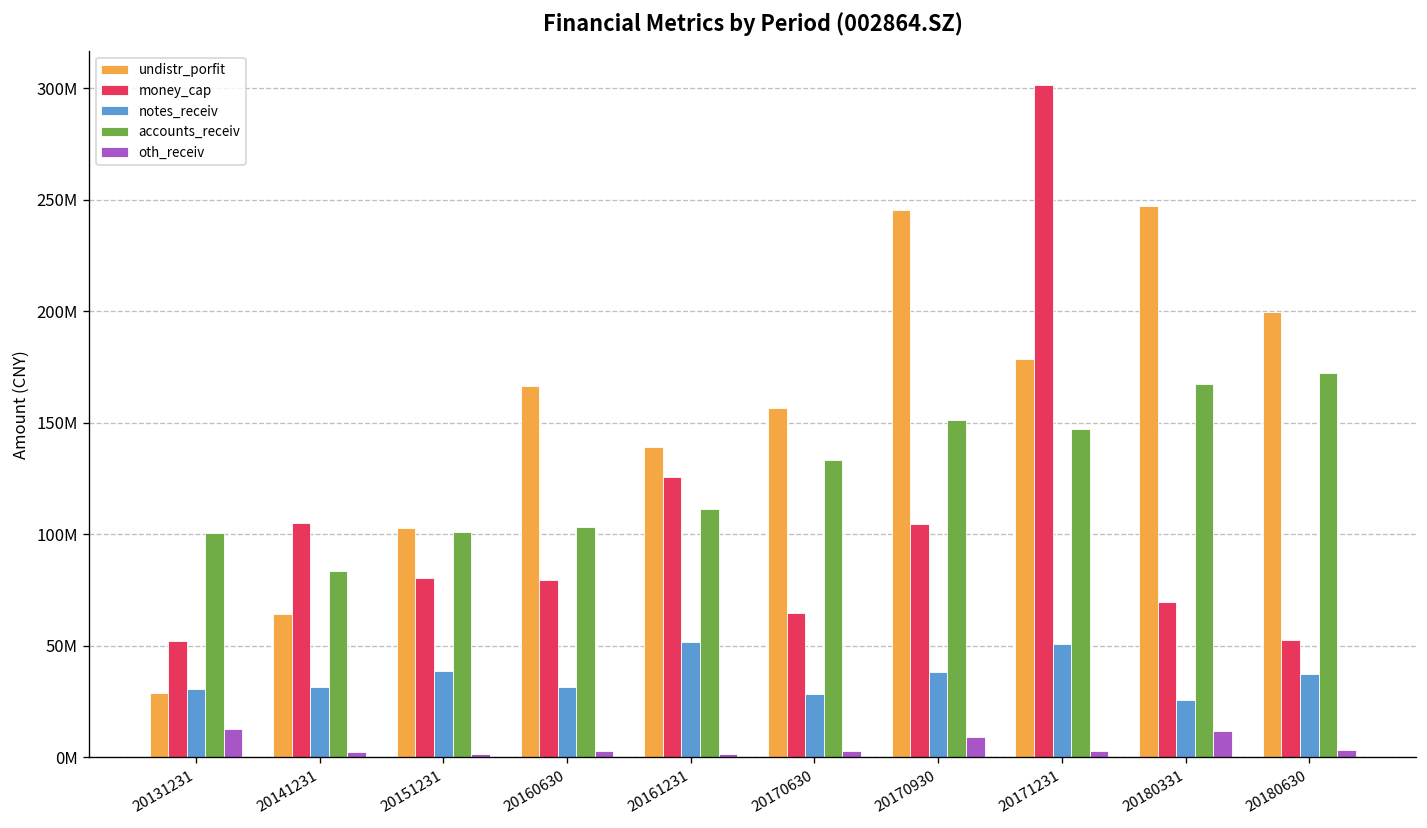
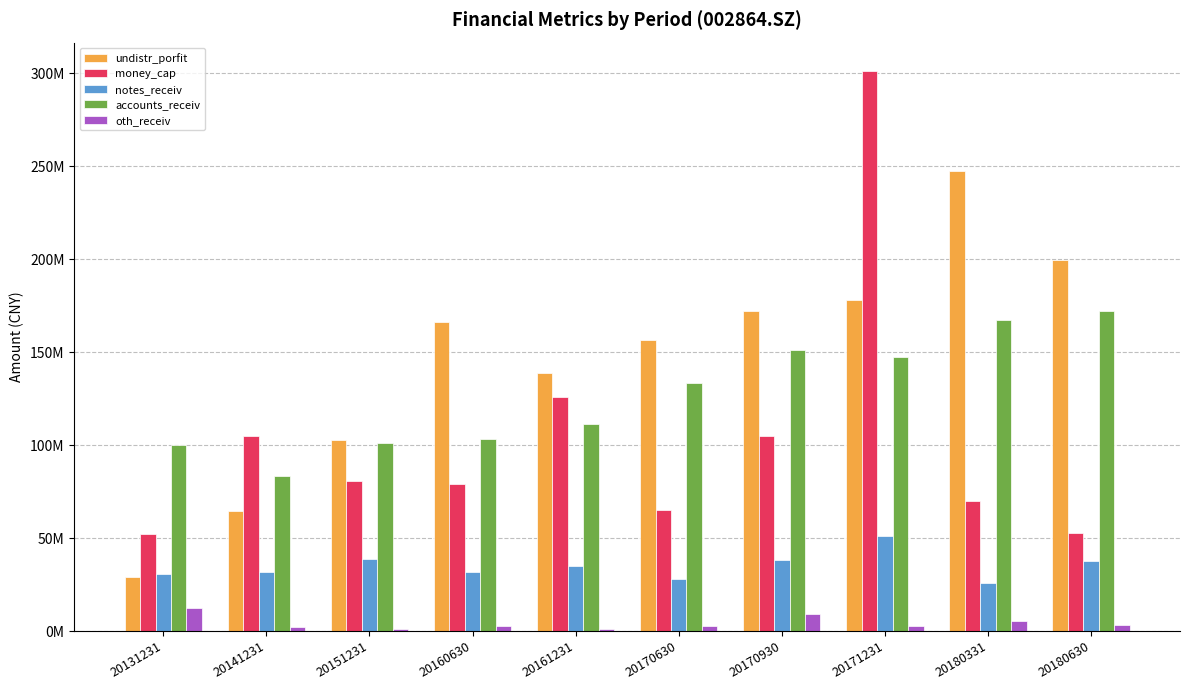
notes_receiv, 20161231: 52000000 -> 35000000
undistr_porfit, 20170930: 245000000 -> 172000000
oth_receiv, 20180331: 12000000 -> 5000000
